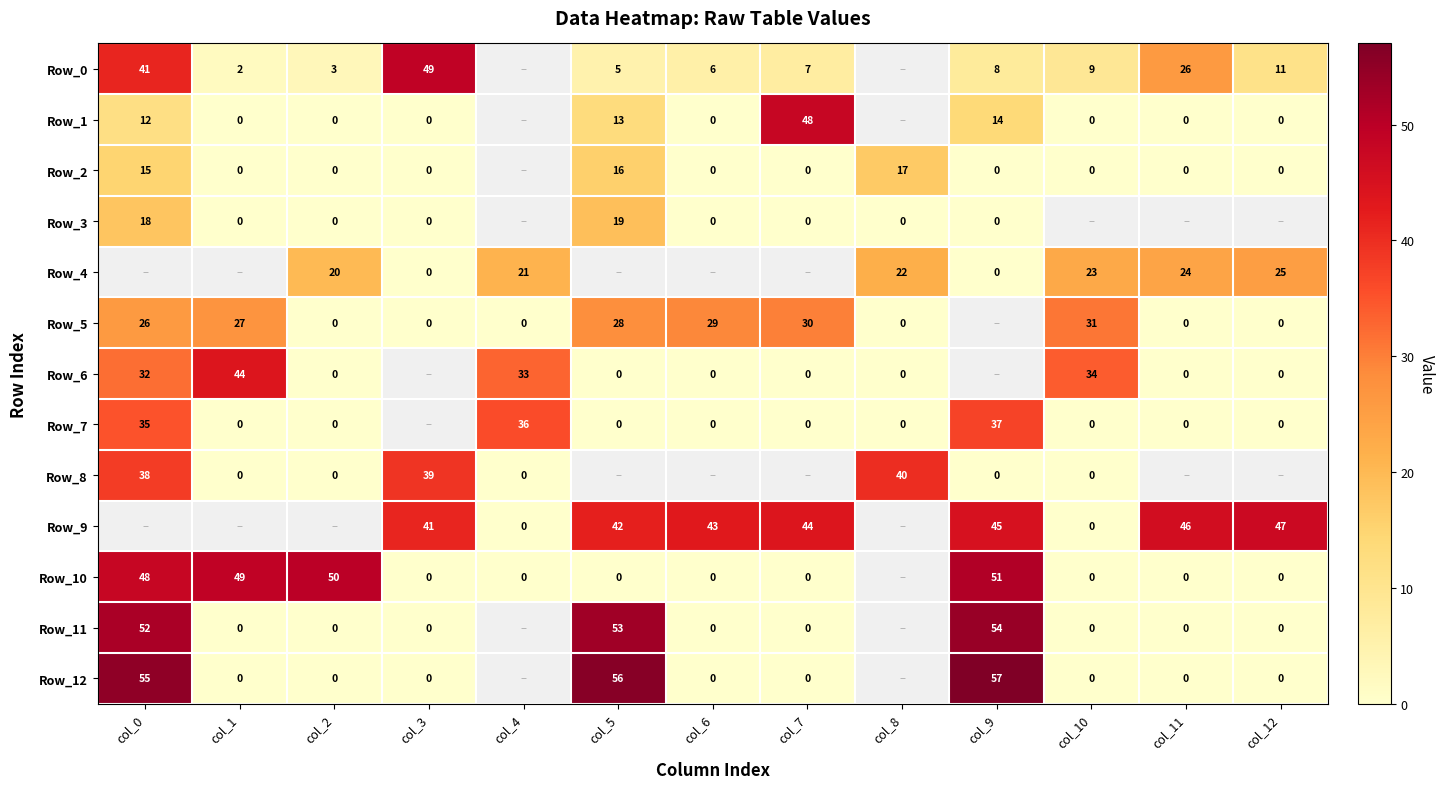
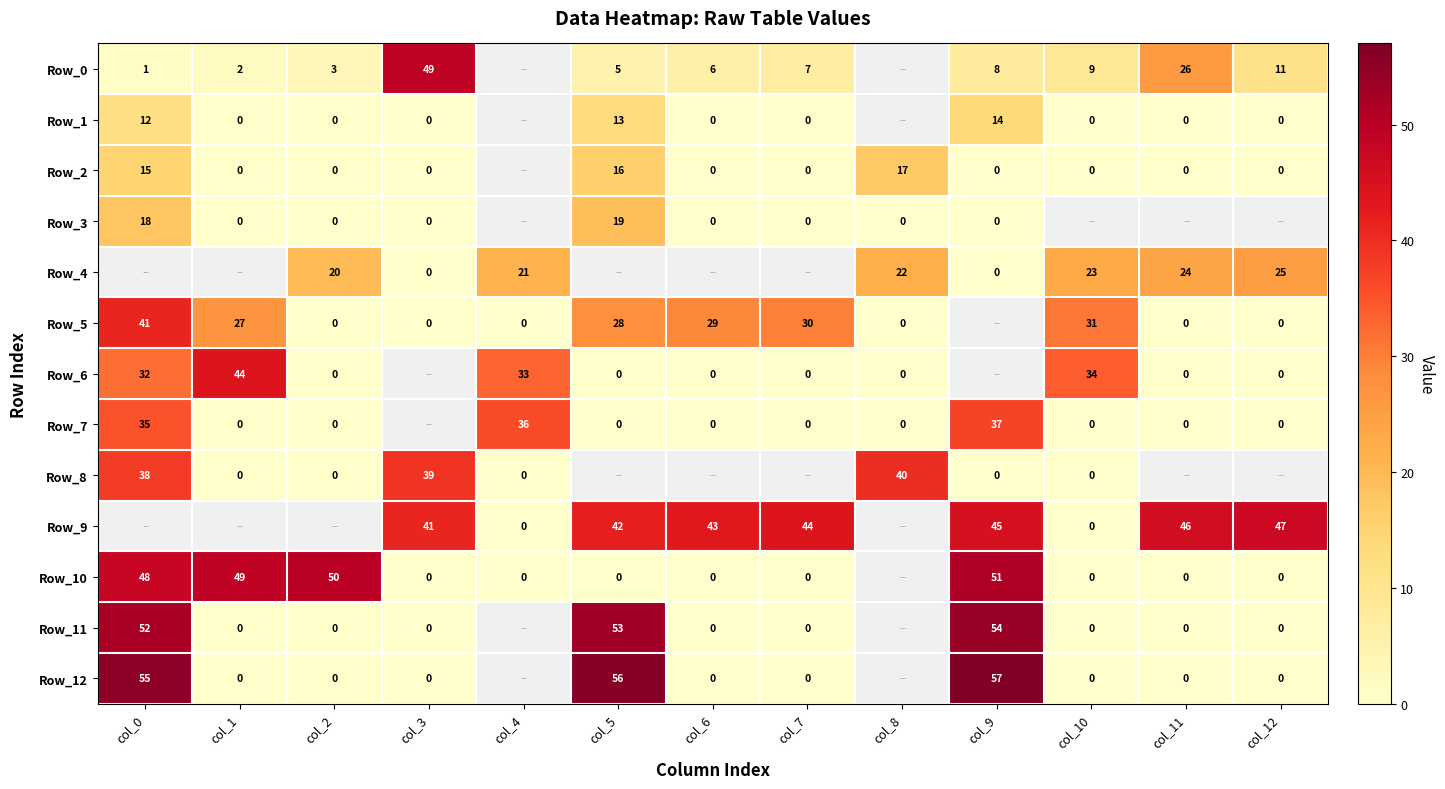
Row_0, col_0: 41 -> 1
Row_1, col_7: 48 -> 0
Row_5, col_0: 26 -> 41
